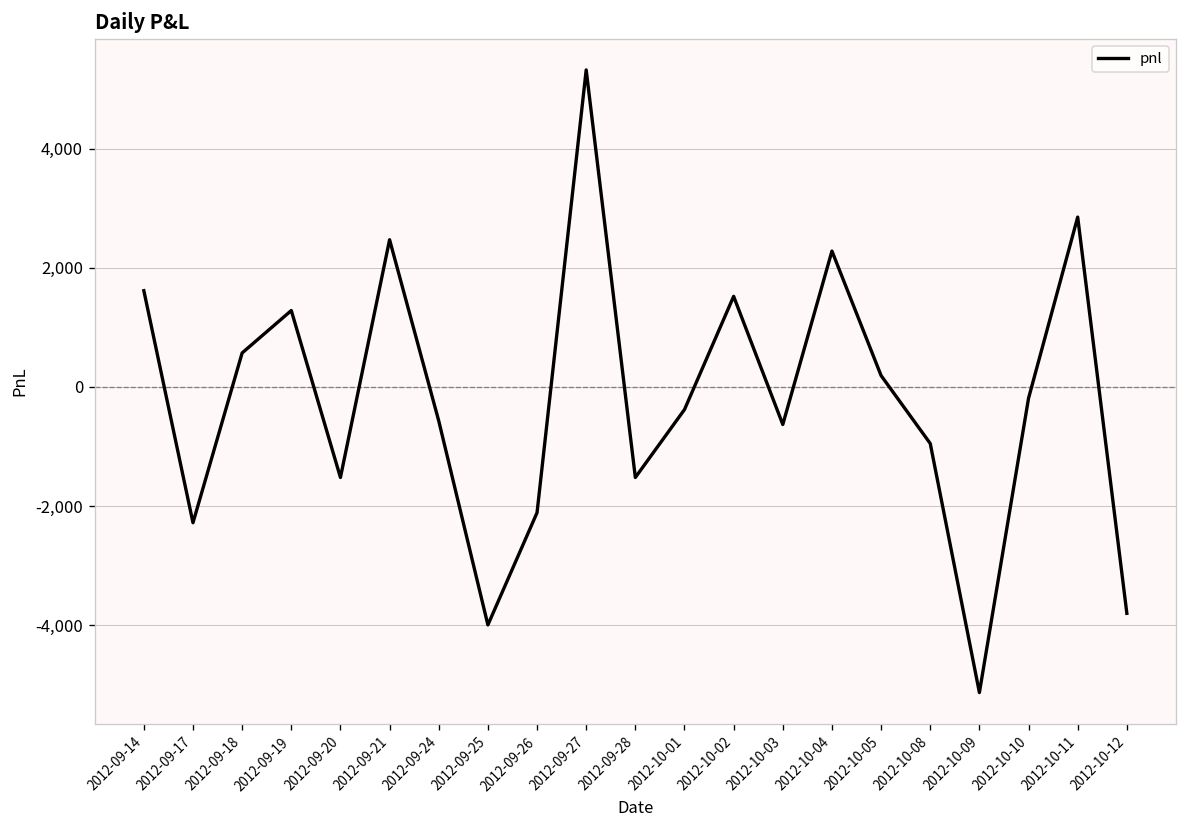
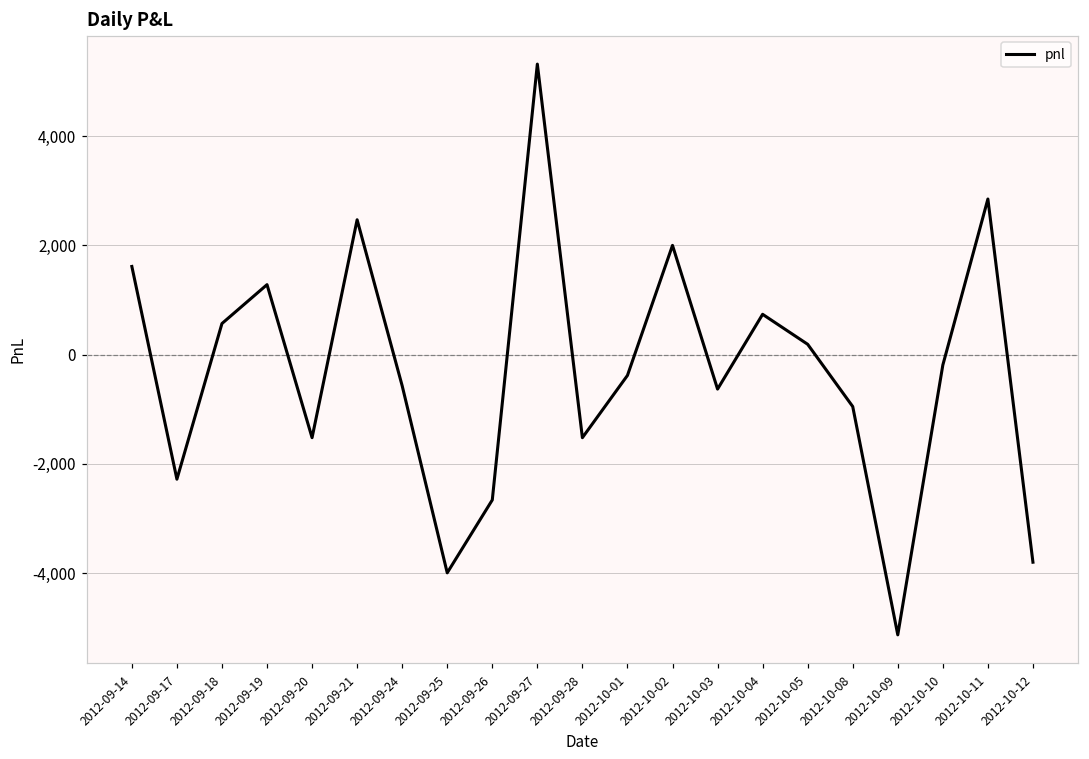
2012-09-26: -2,100 -> -2,700
2012-10-02: 1,500 -> 2,000
2012-10-04: 2,300 -> 700
